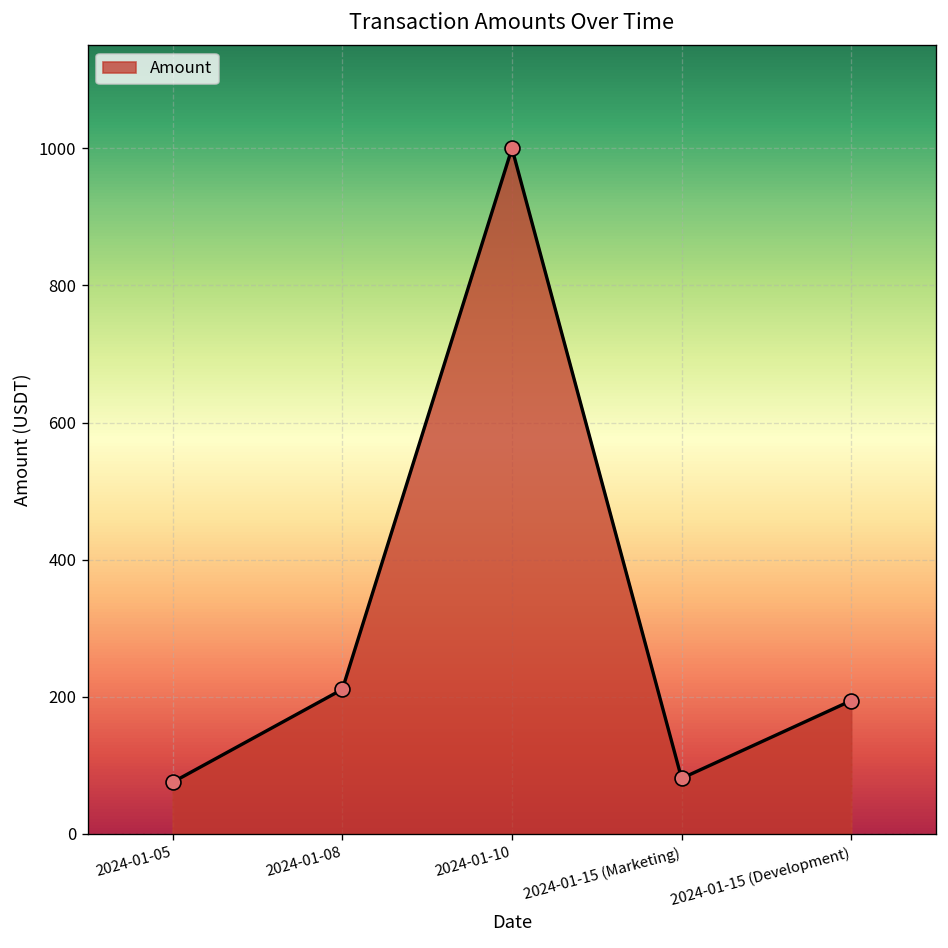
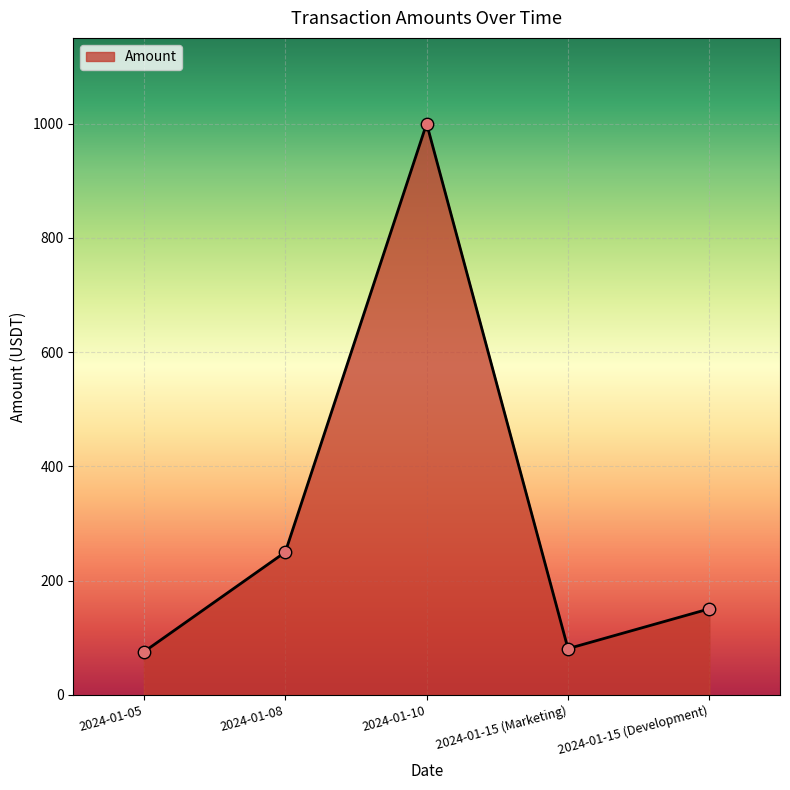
2024-01-08: 210 -> 250
2024-01-15 (Development): 190 -> 150
